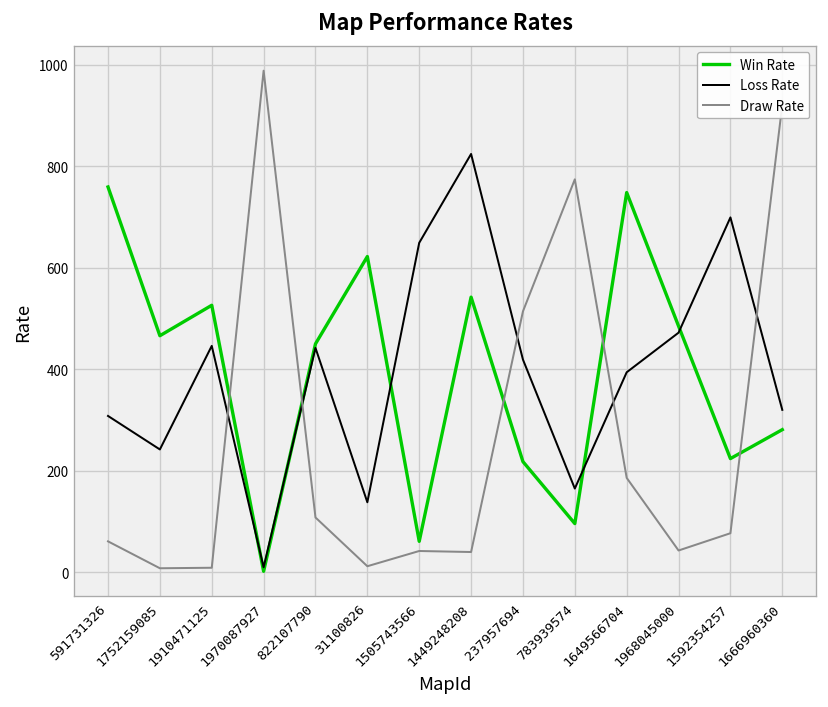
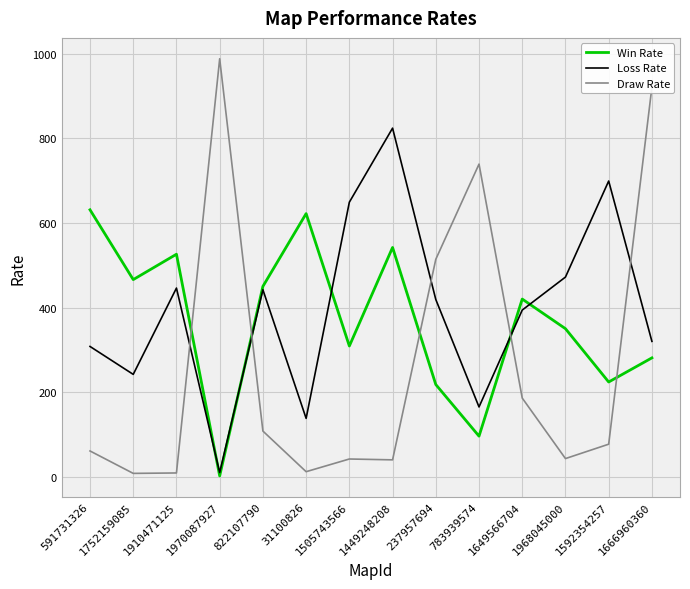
Win Rate, 591731326: 760 -> 630
Win Rate, 1505743566: 60 -> 310
Draw Rate, 783939574: 770 -> 740
Win Rate, 1649566704: 750 -> 420
Win Rate, 1968045000: 490 -> 350
